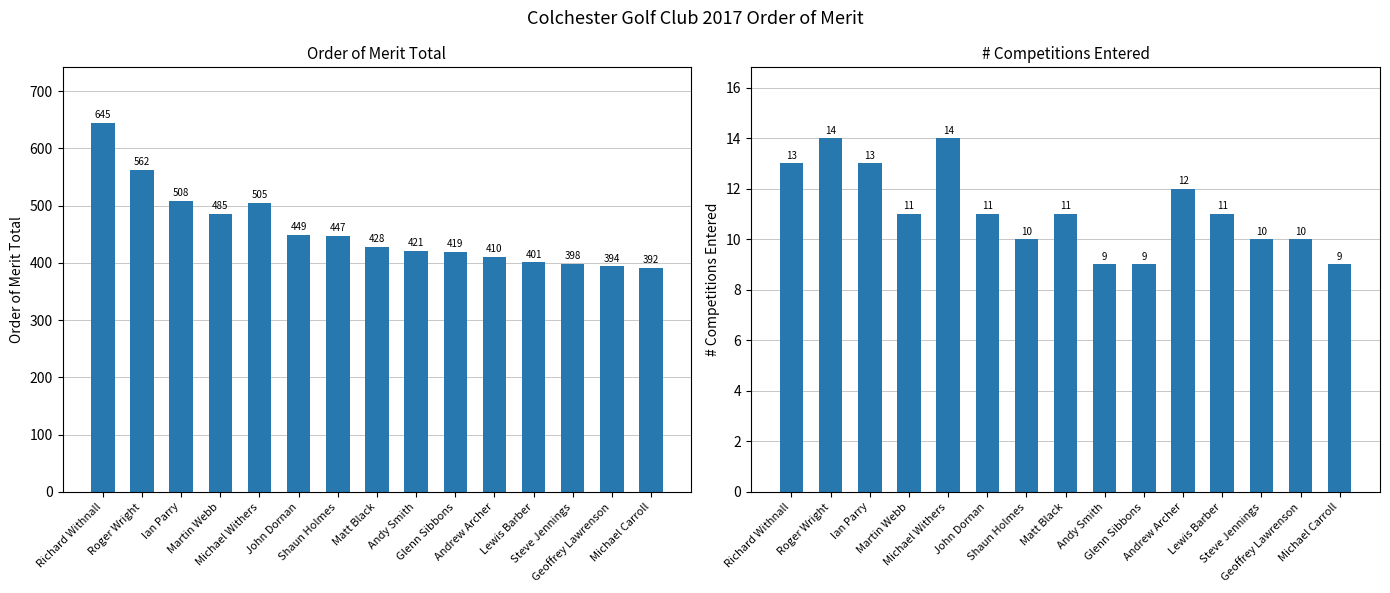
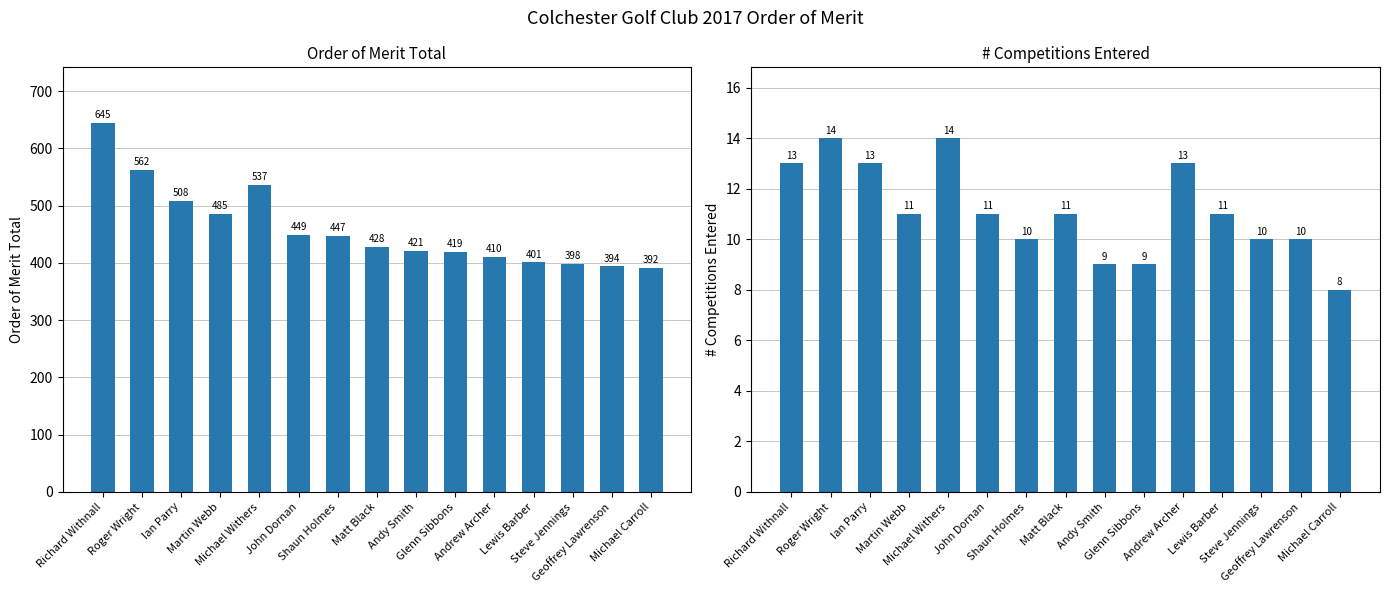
Order of Merit Total, Michael Withers: 505 -> 537
# Competitions Entered, Andrew Archer: 12 -> 13
# Competitions Entered, Michael Carroll: 9 -> 8
